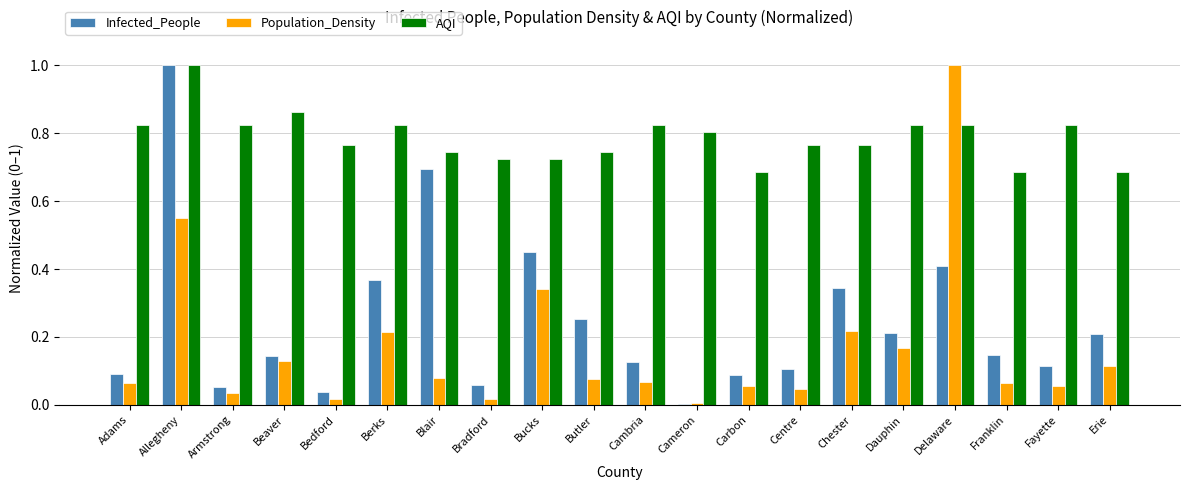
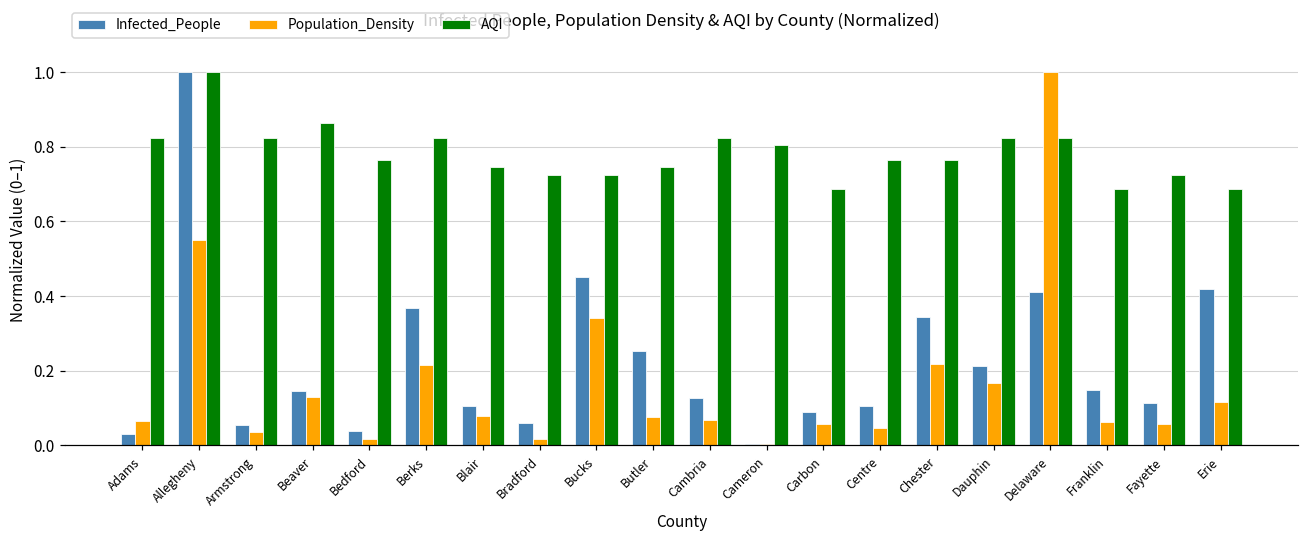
Infected_People, Adams: 0.09 -> 0.03
Infected_People, Blair: 0.70 -> 0.10
AQI, Fayette: 0.82 -> 0.73
Infected_People, Erie: 0.21 -> 0.42
